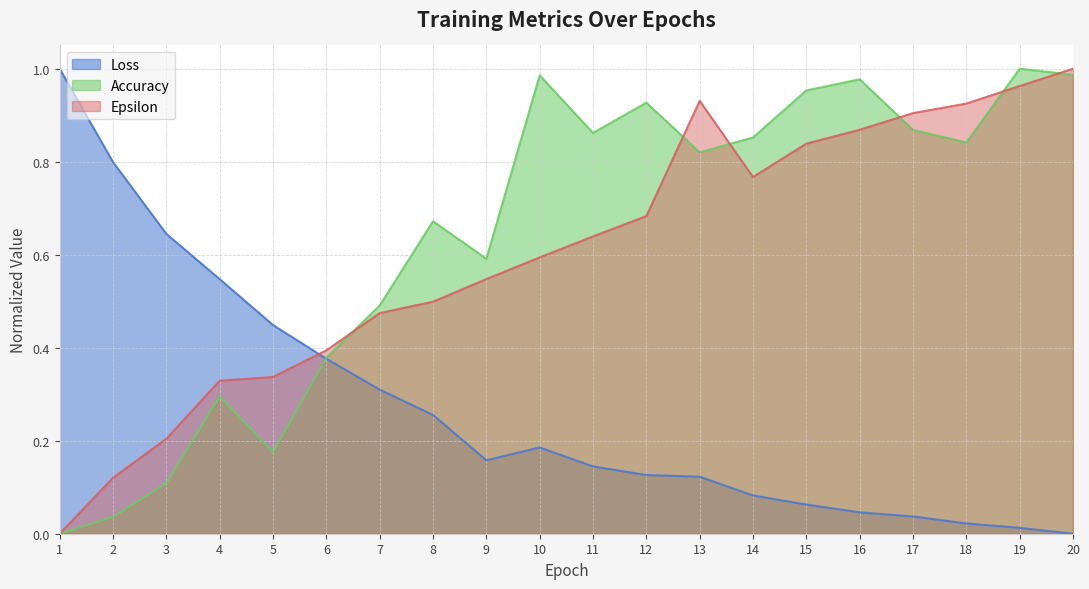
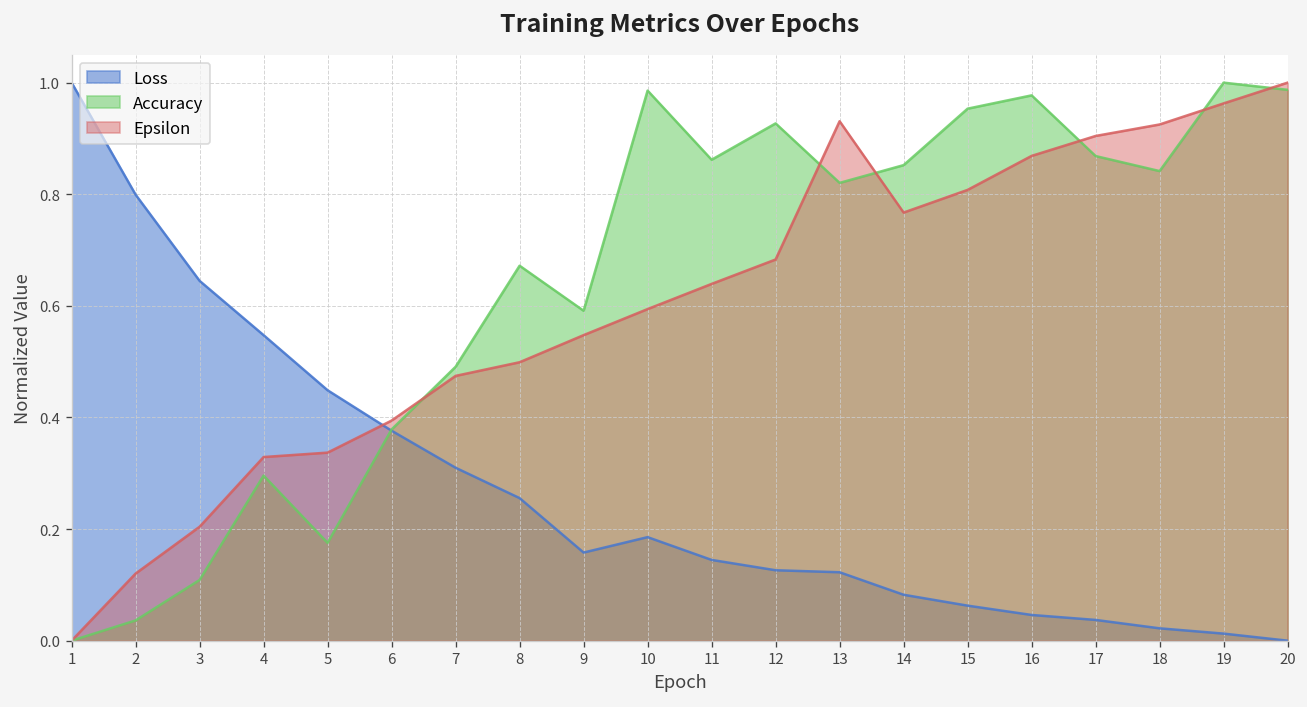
Epsilon, 15: 0.84 -> 0.81
